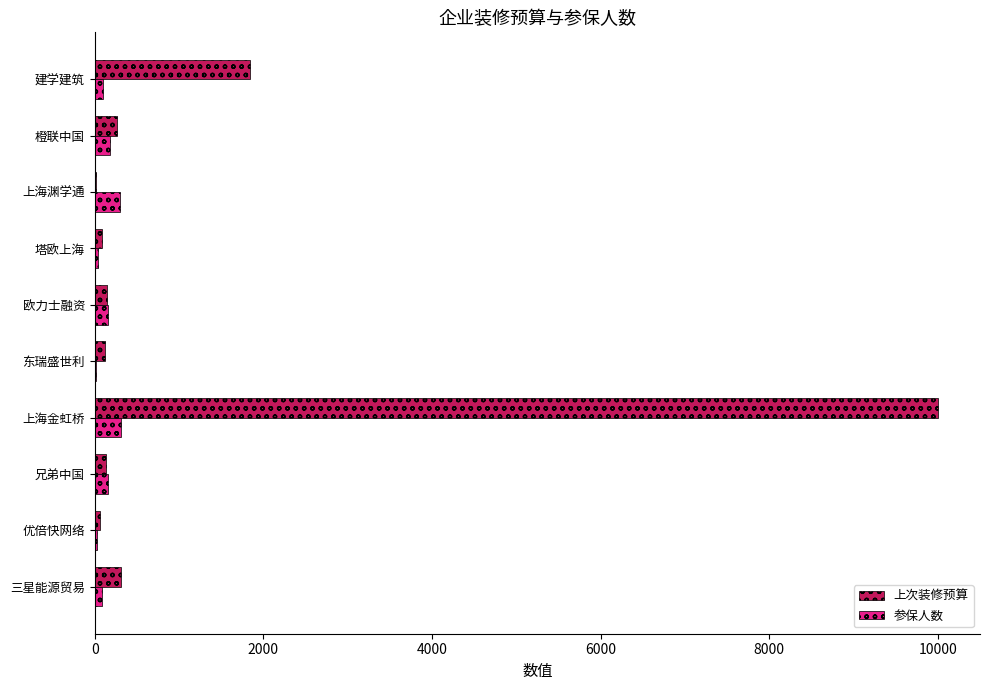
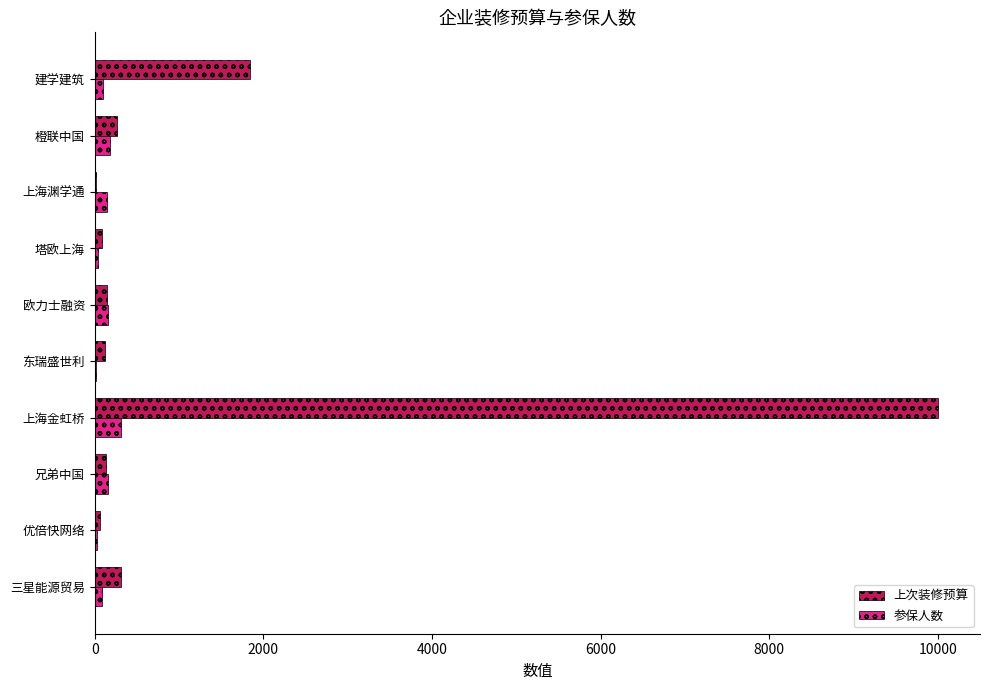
参保人数, 上海渊学通: 300 -> 100
